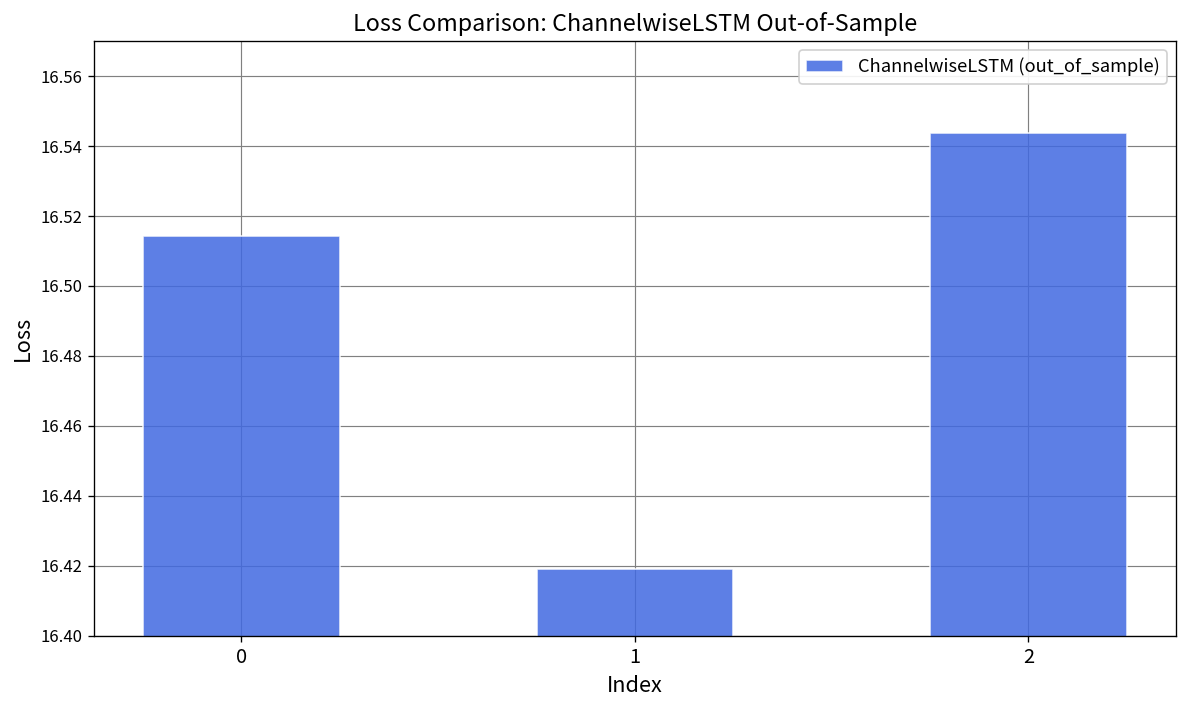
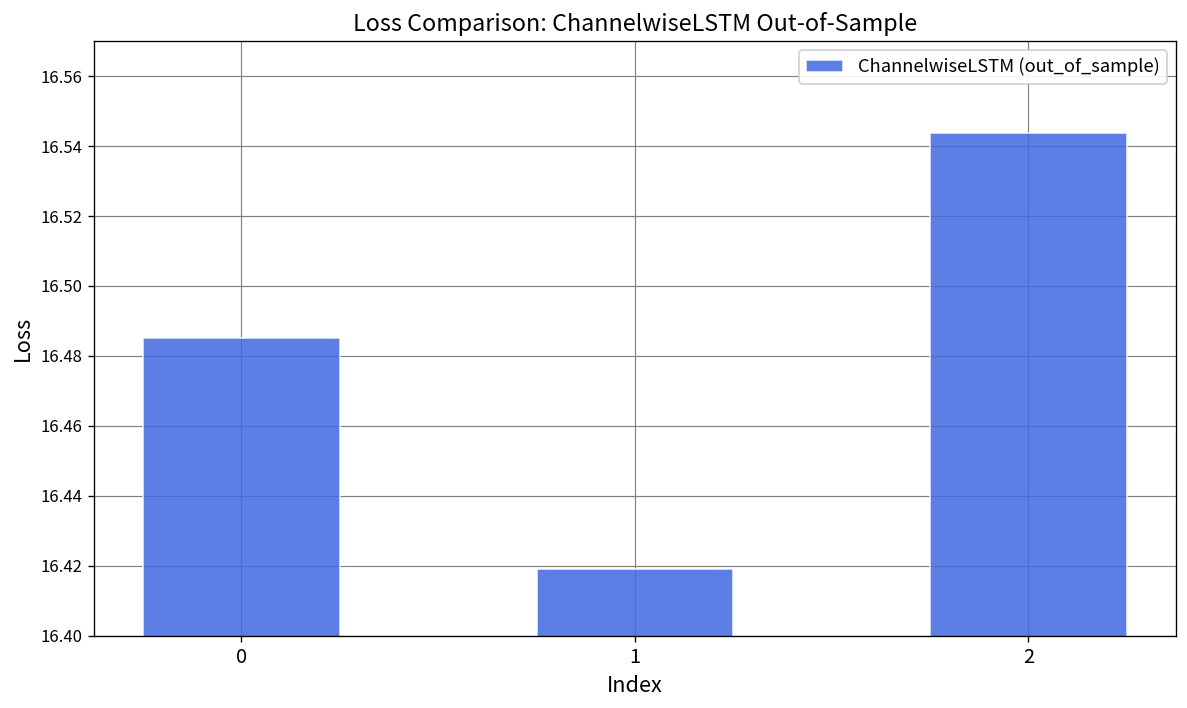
0: 16.514 -> 16.485
